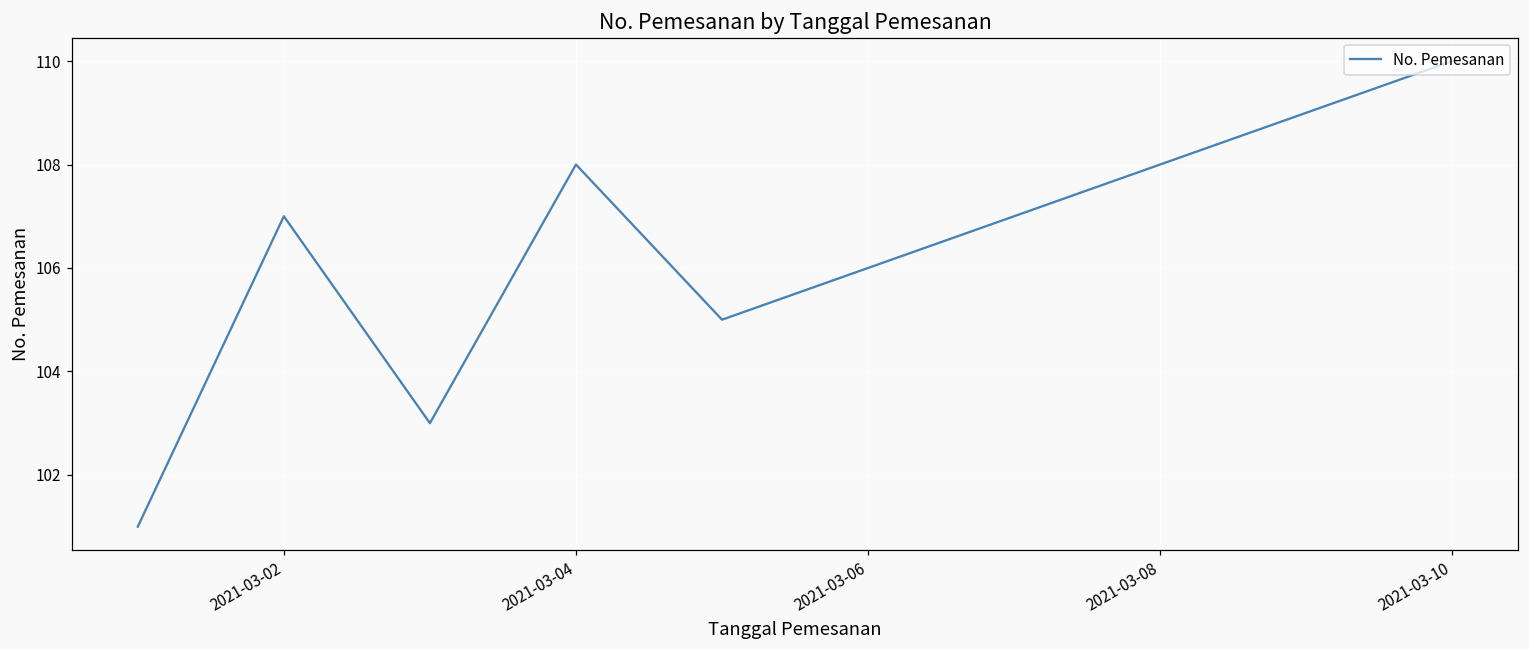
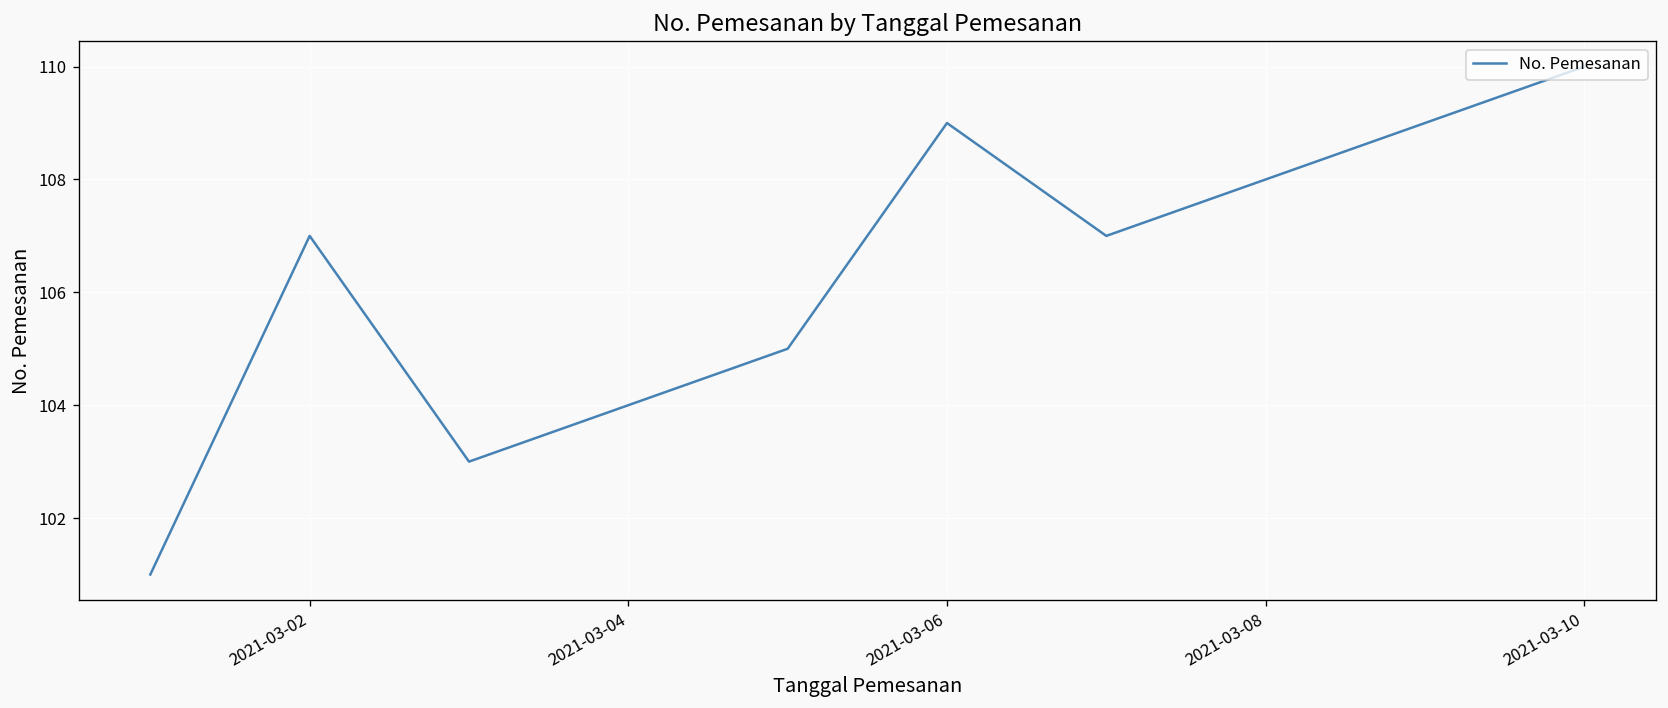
2021-03-04: 108 -> 104
2021-03-06: 106 -> 109
